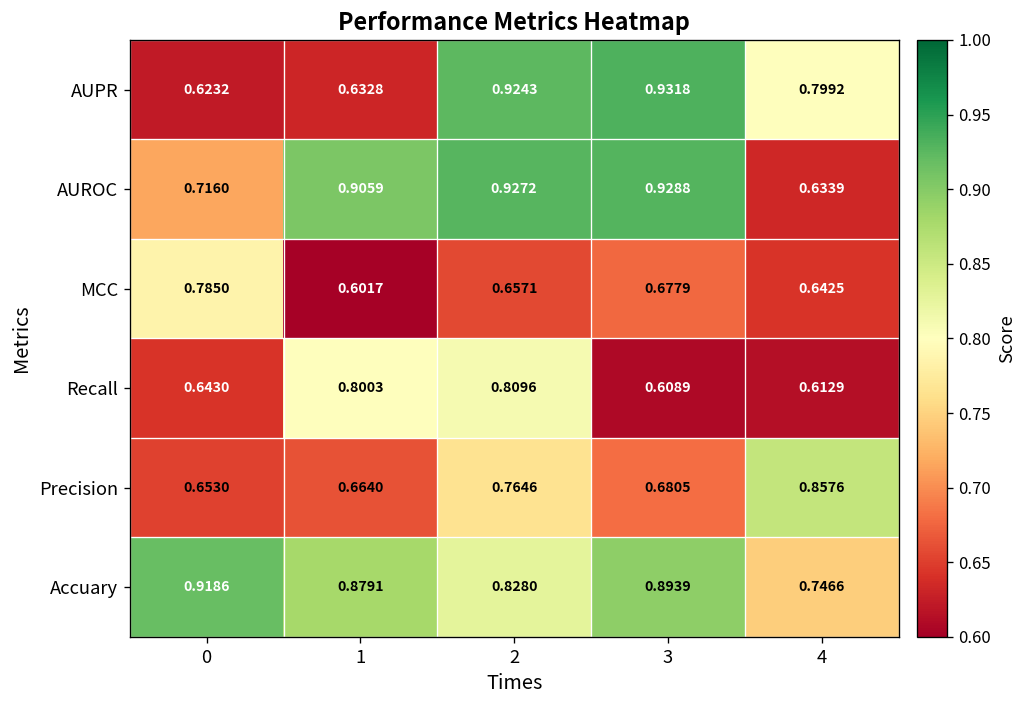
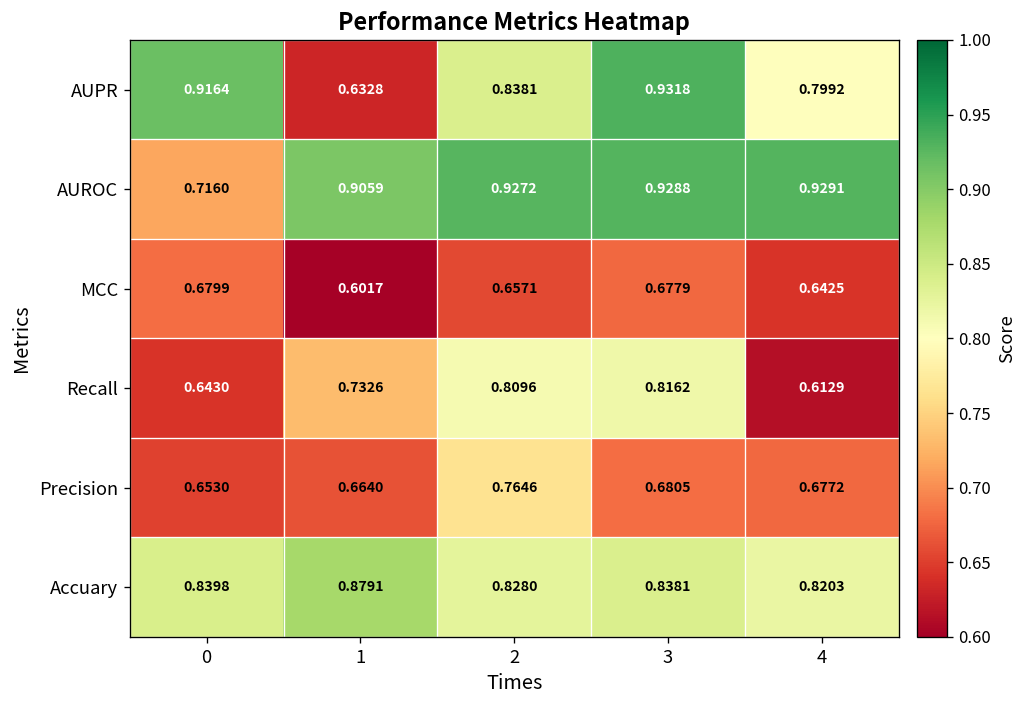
AUPR, 0: 0.6232 -> 0.9164
AUPR, 2: 0.9243 -> 0.8381
AUROC, 4: 0.6339 -> 0.9291
MCC, 0: 0.7850 -> 0.6799
Recall, 1: 0.8003 -> 0.7326
Recall, 3: 0.6089 -> 0.8162
Precision, 4: 0.8576 -> 0.6772
Accuary, 0: 0.9186 -> 0.8398
Accuary, 3: 0.8939 -> 0.8381
Accuary, 4: 0.7466 -> 0.8203
